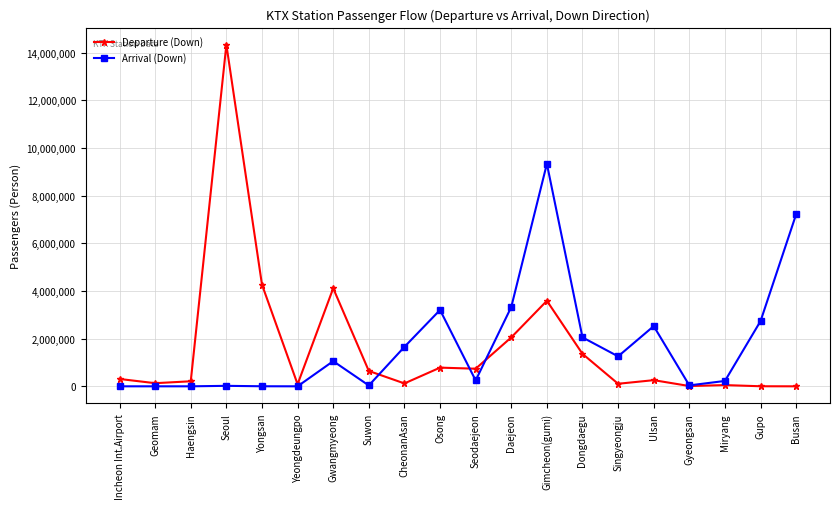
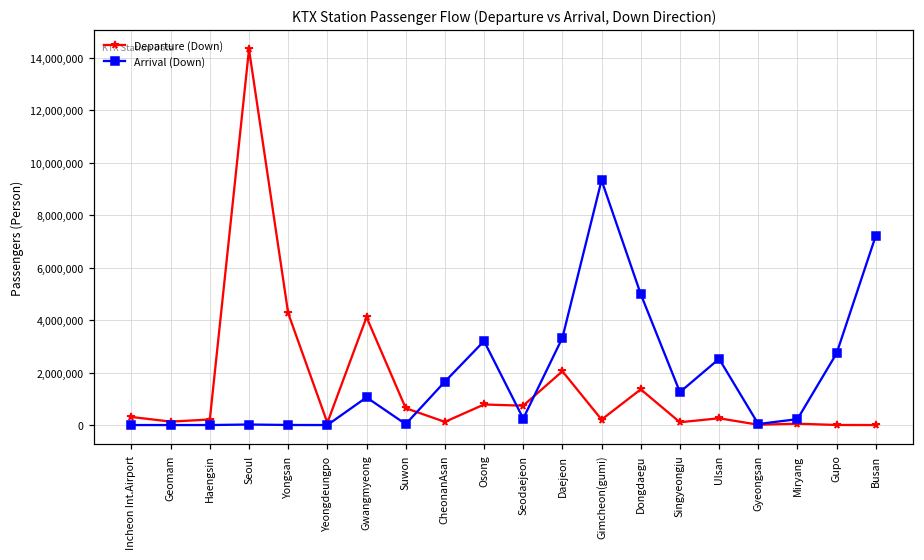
Departure (Down), Gimcheon(gumi): 3,600,000 -> 200,000
Arrival (Down), Dongdaegu: 2,100,000 -> 5,000,000
